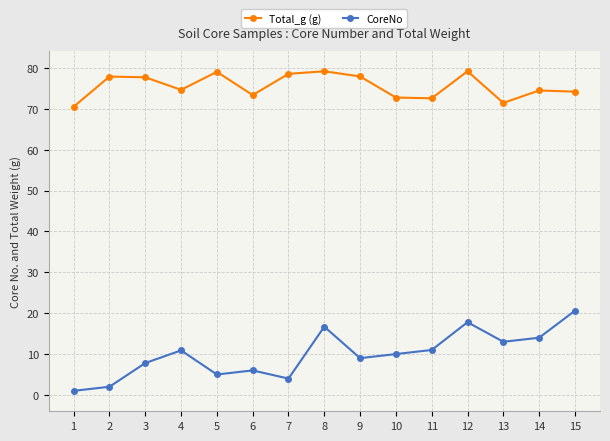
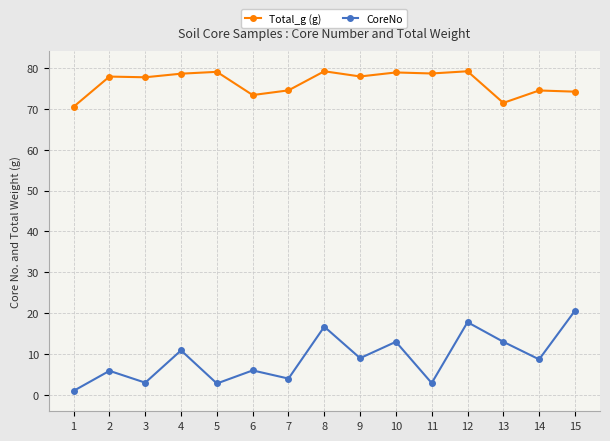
CoreNo, 2: 2 -> 6
CoreNo, 3: 8 -> 3
Total_g (g), 4: 75 -> 79
CoreNo, 5: 5 -> 3
Total_g (g), 7: 79 -> 75
Total_g (g), 10: 73 -> 79
CoreNo, 10: 10 -> 13
Total_g (g), 11: 73 -> 79
CoreNo, 11: 11 -> 3
CoreNo, 14: 14 -> 9
